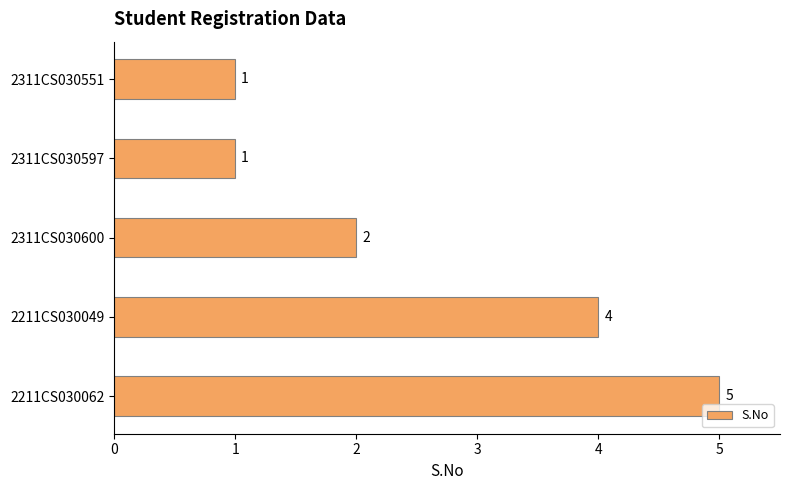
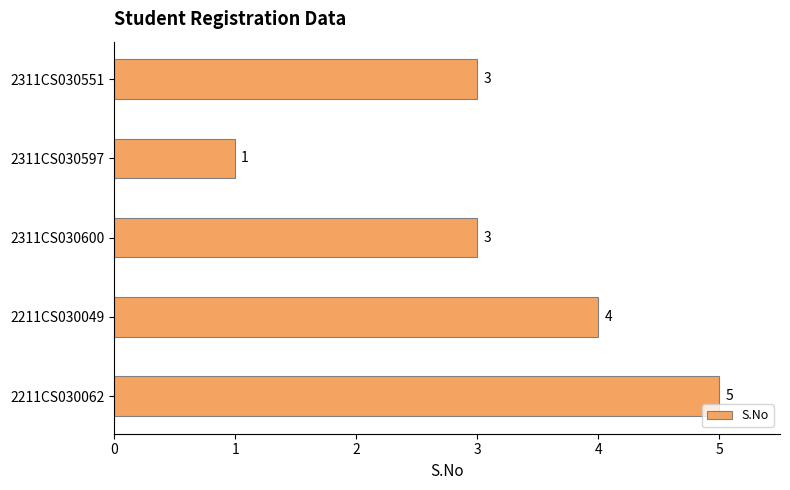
2311CS030551: 1 -> 3
2311CS030600: 2 -> 3
